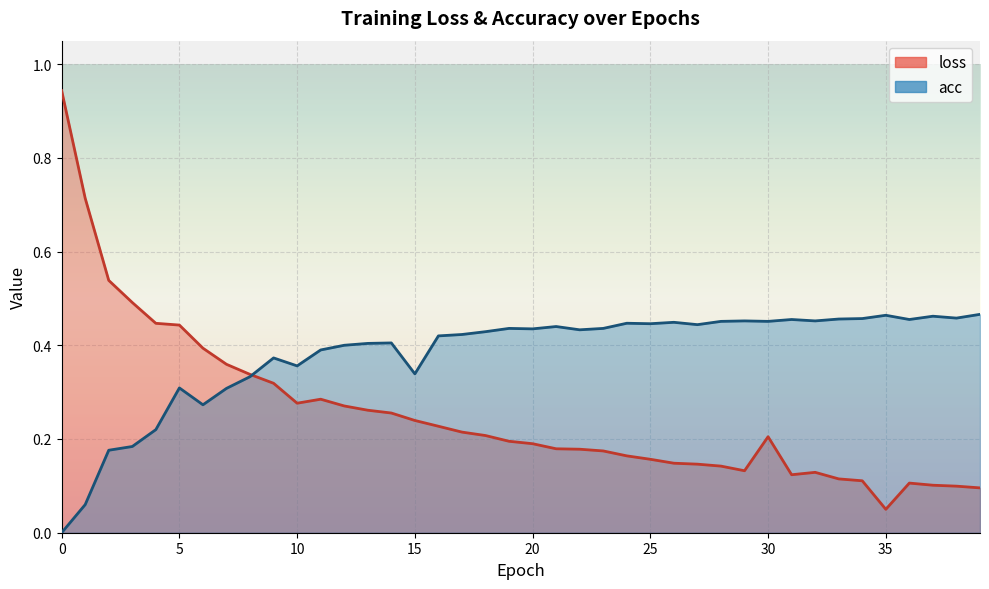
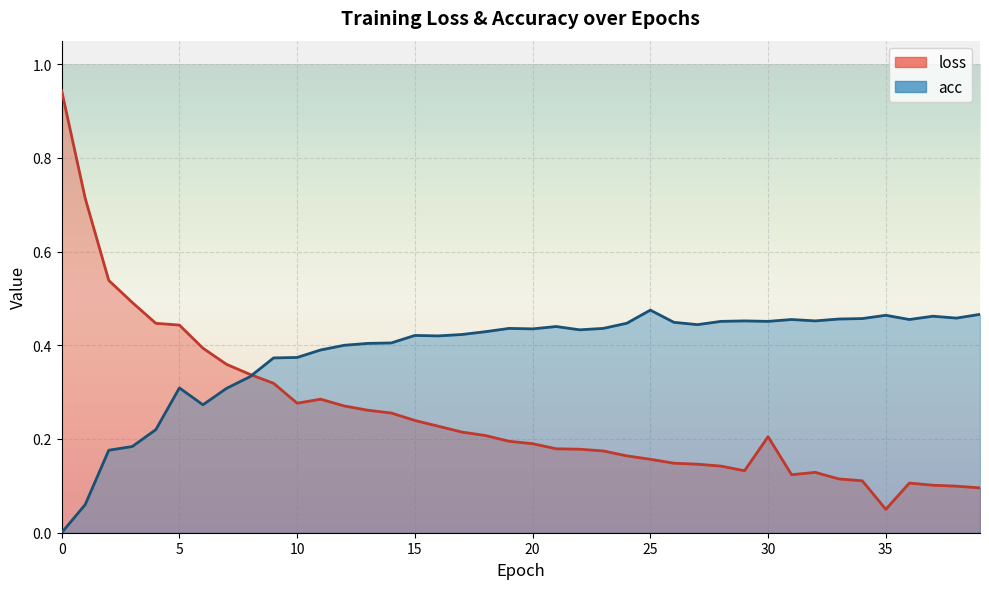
acc, 10: 0.36 -> 0.37
acc, 15: 0.34 -> 0.42
acc, 25: 0.45 -> 0.48
